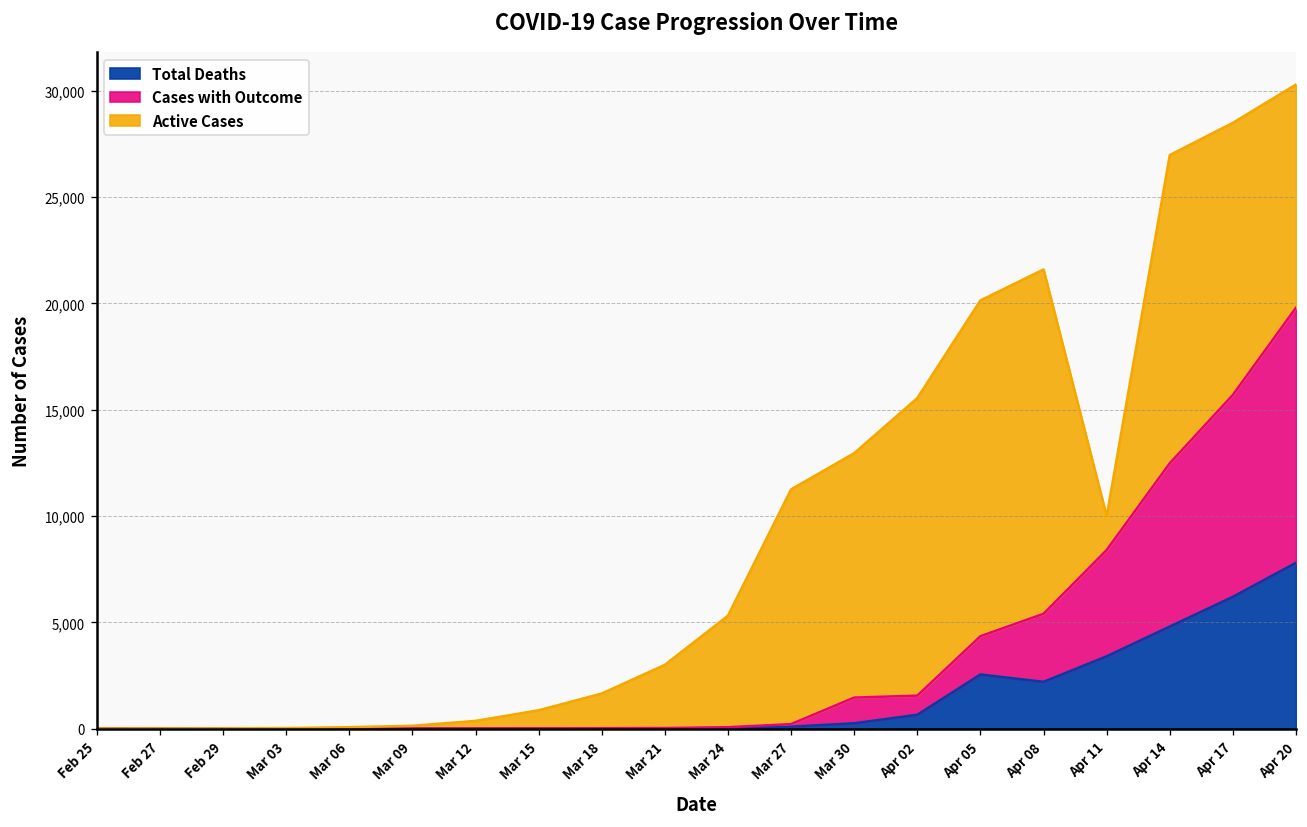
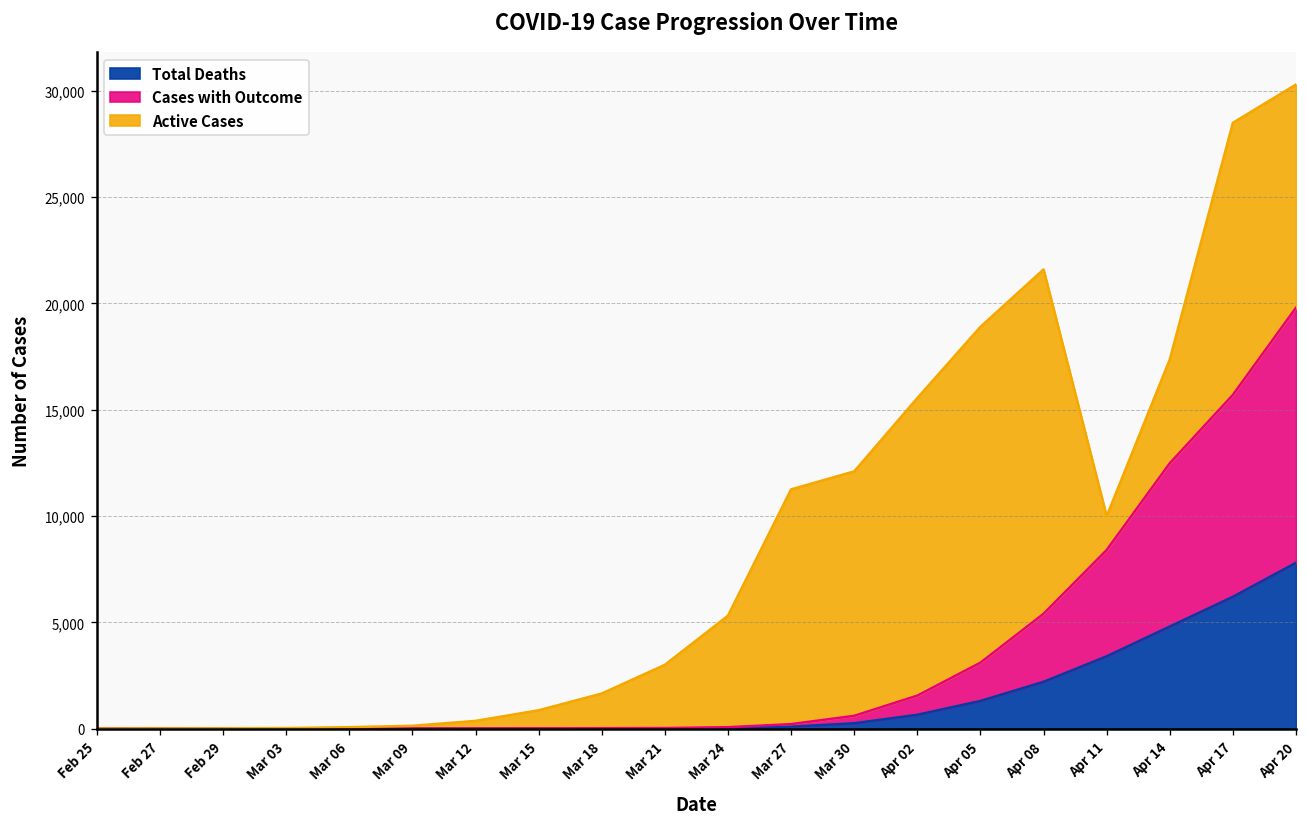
Cases with Outcome, Mar 30: 1,200 -> 400
Total Deaths, Apr 05: 2,500 -> 1,300
Active Cases, Apr 14: 14,500 -> 4,900
